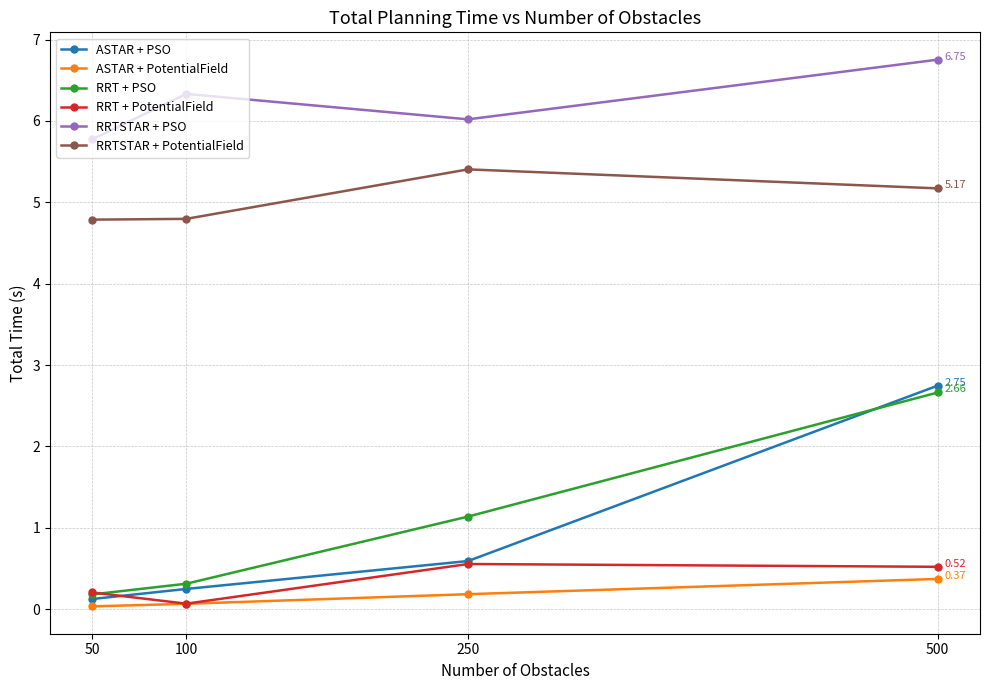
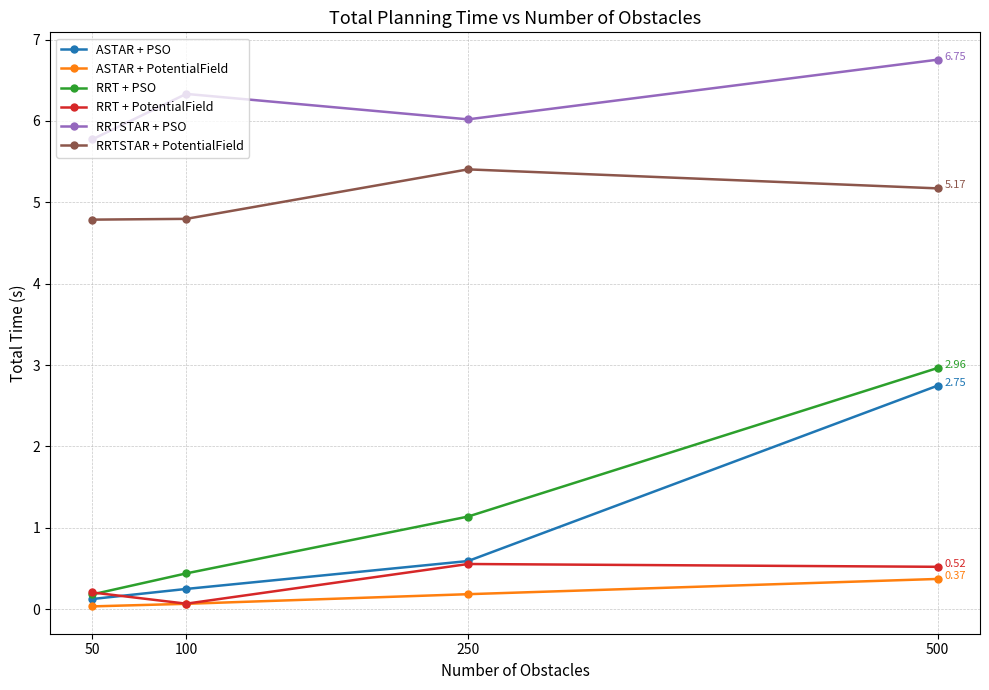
RRT + PSO, 100: 0.3 -> 0.4
RRT + PSO, 500: 2.66 -> 2.96
